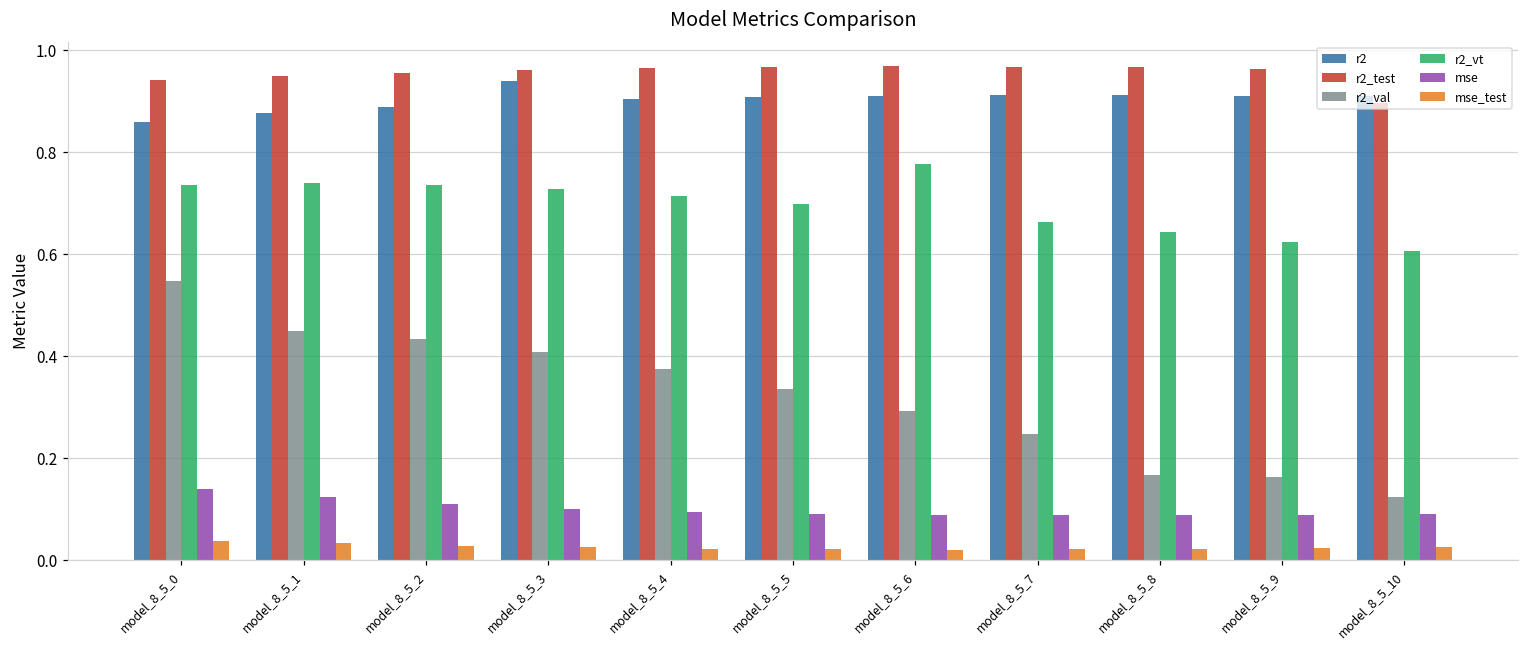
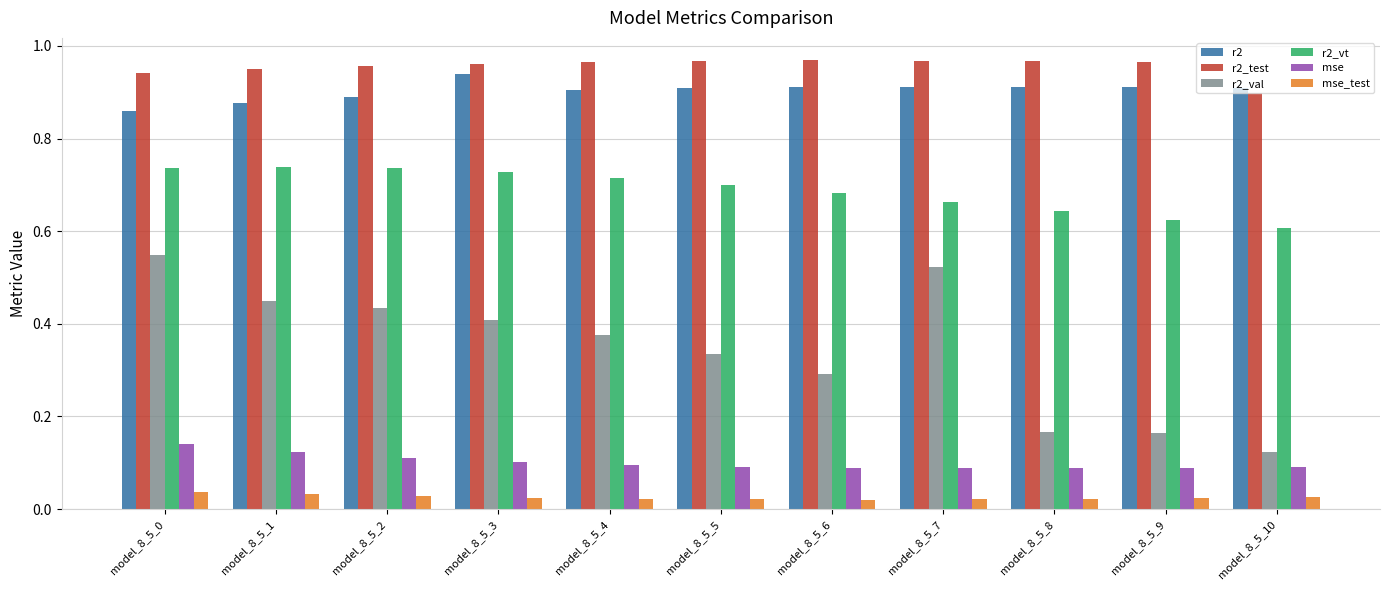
r2_vt, model_8_5_6: 0.78 -> 0.68
r2_val, model_8_5_7: 0.25 -> 0.52
